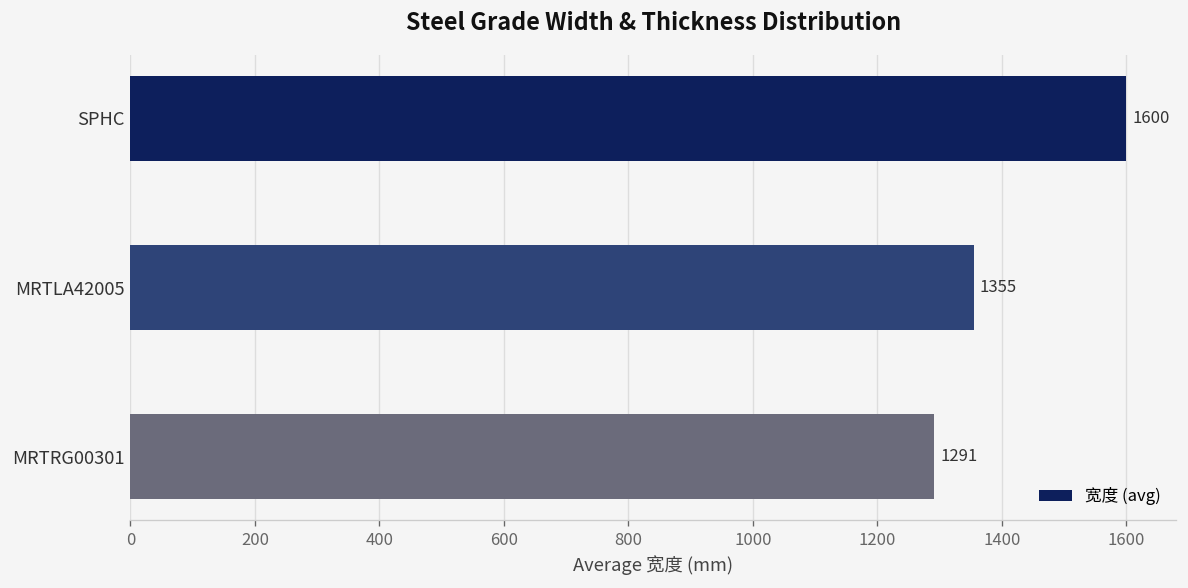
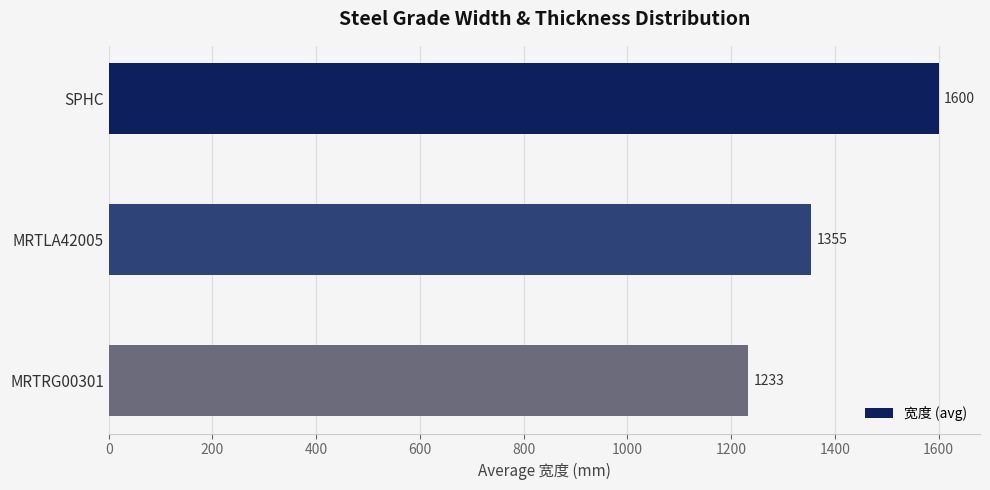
MRTRG00301: 1291 -> 1233
